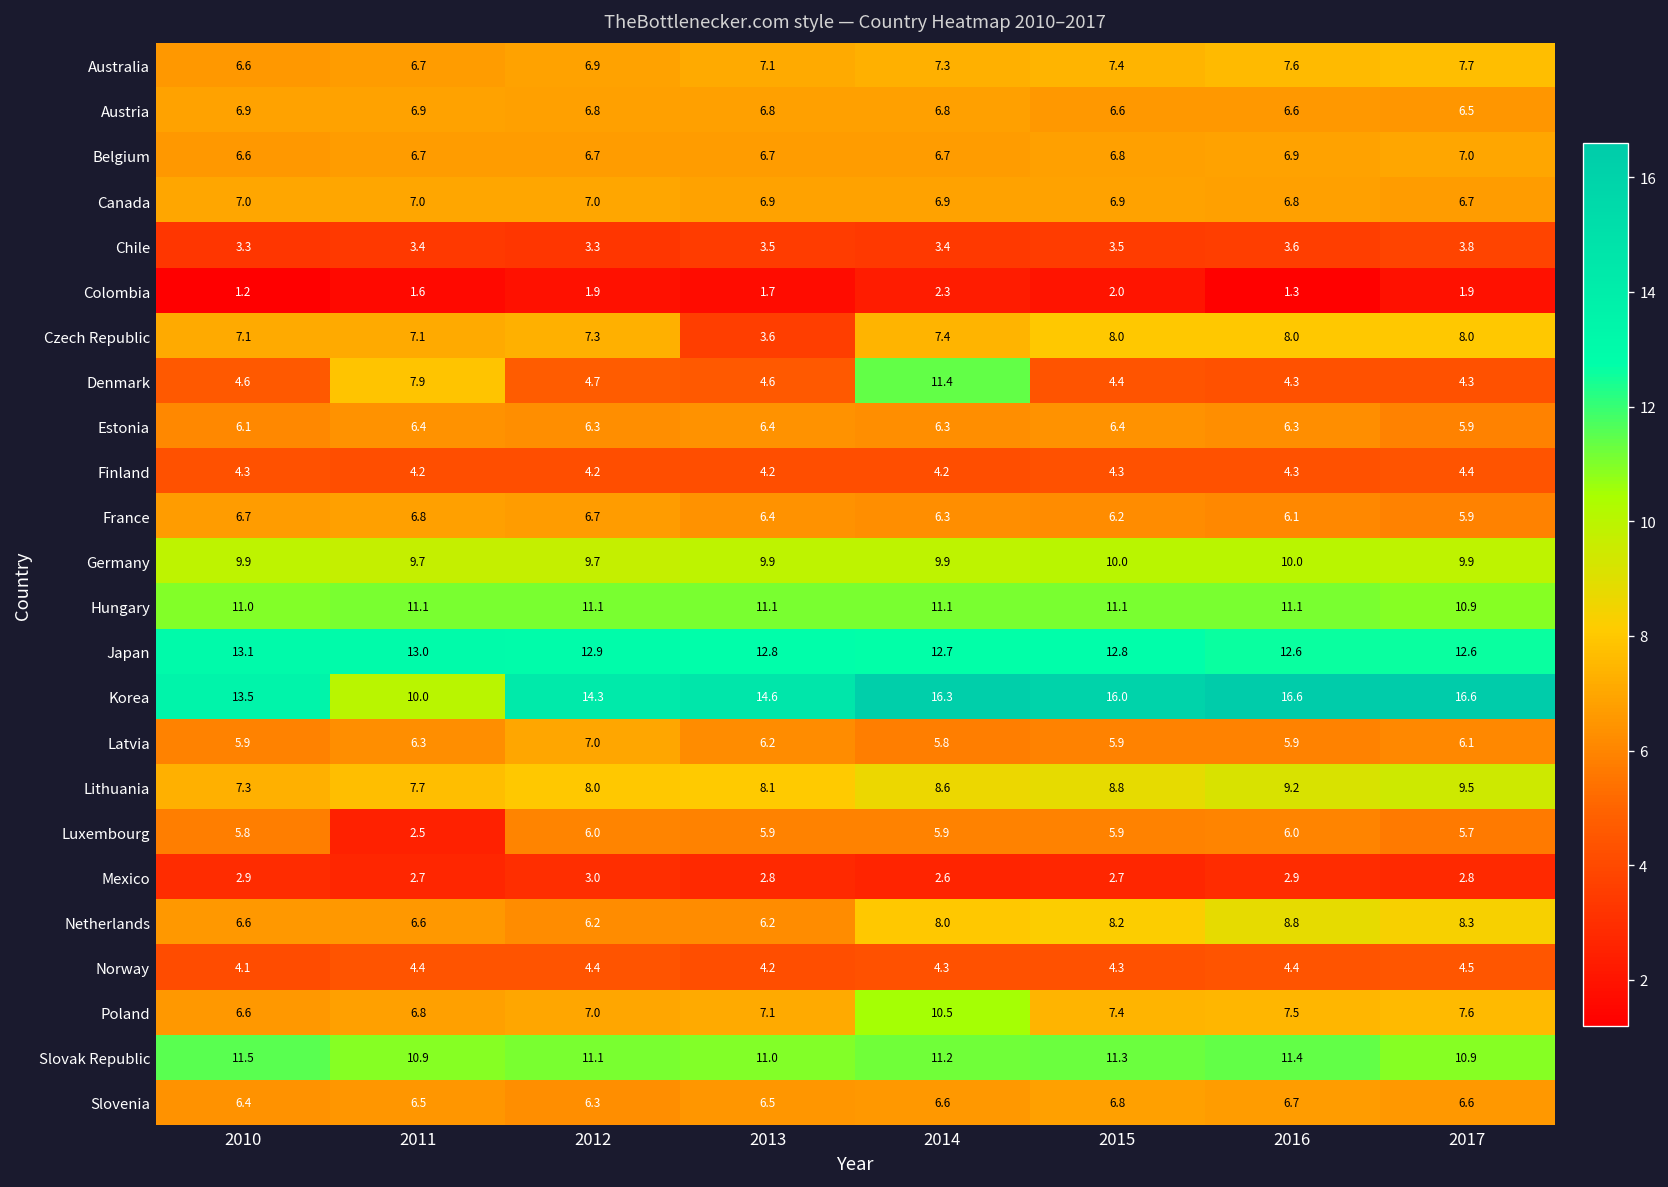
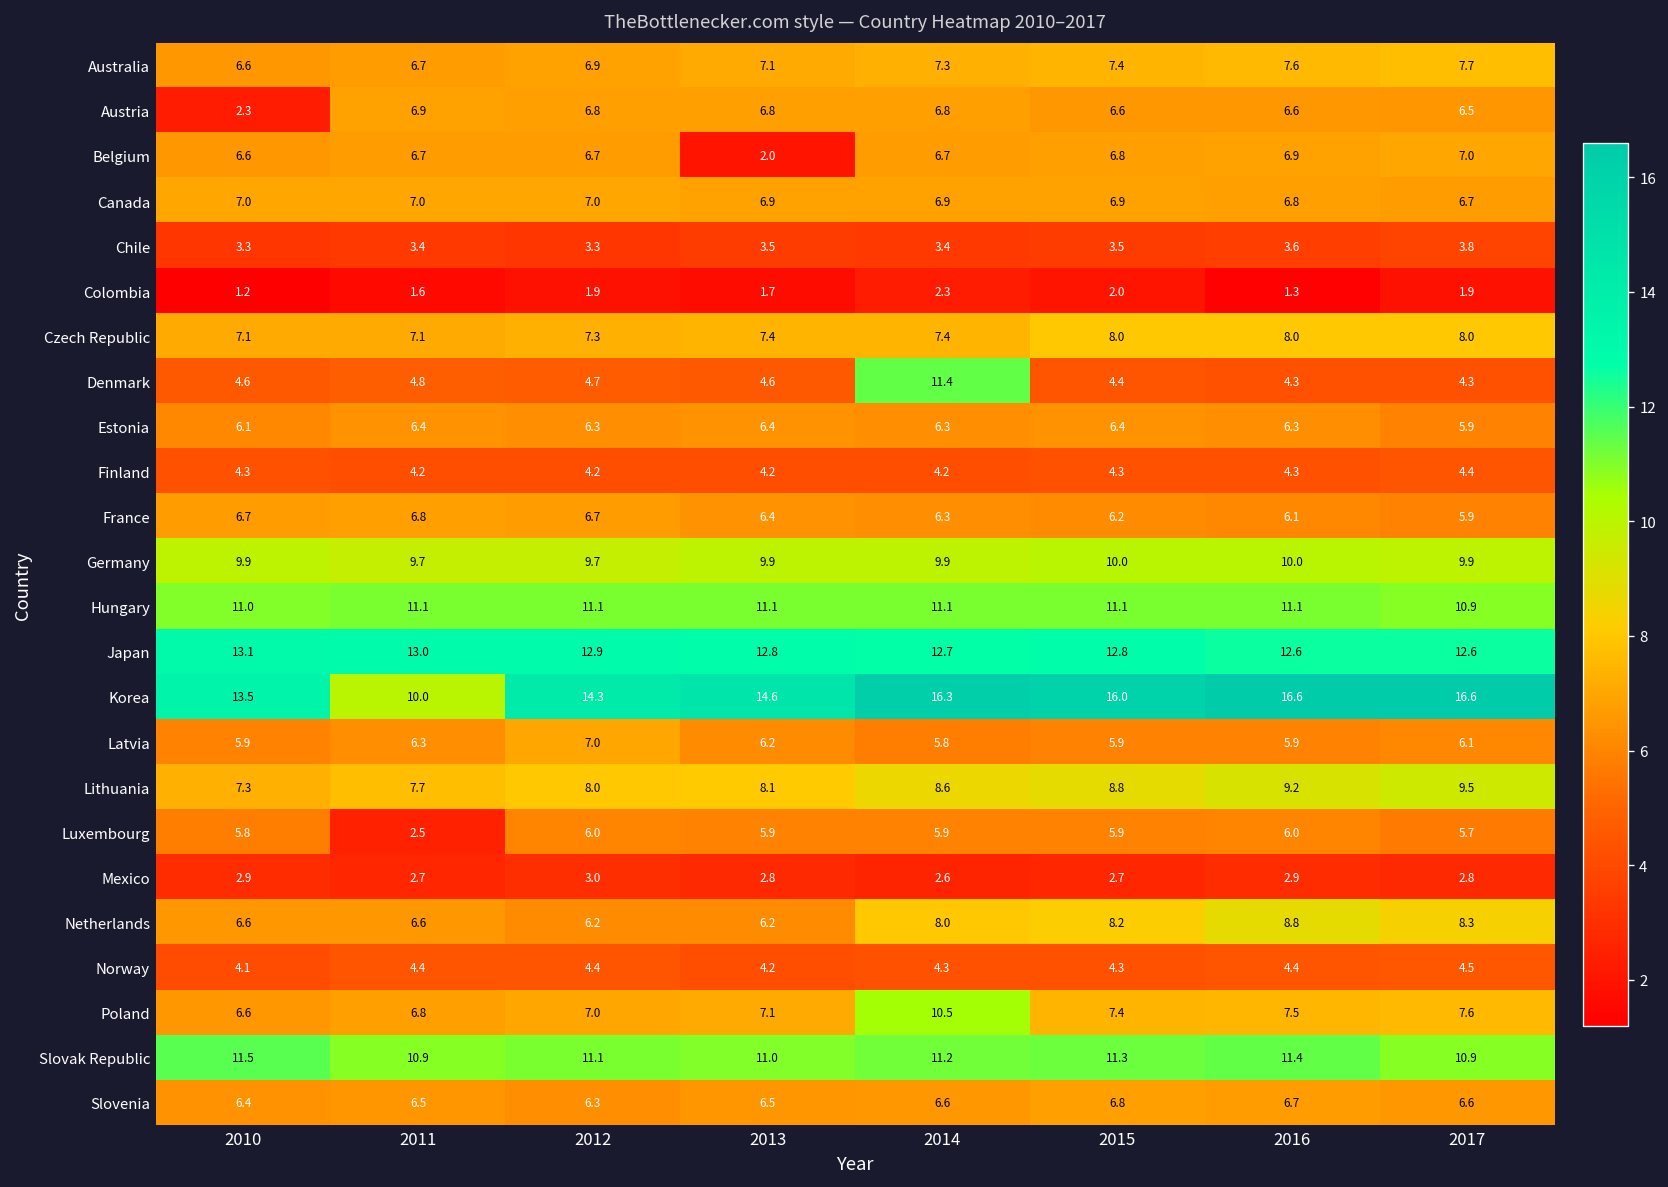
Austria, 2010: 6.9 -> 2.3
Belgium, 2013: 6.7 -> 2.0
Czech Republic, 2013: 3.6 -> 7.4
Denmark, 2011: 7.9 -> 4.8
